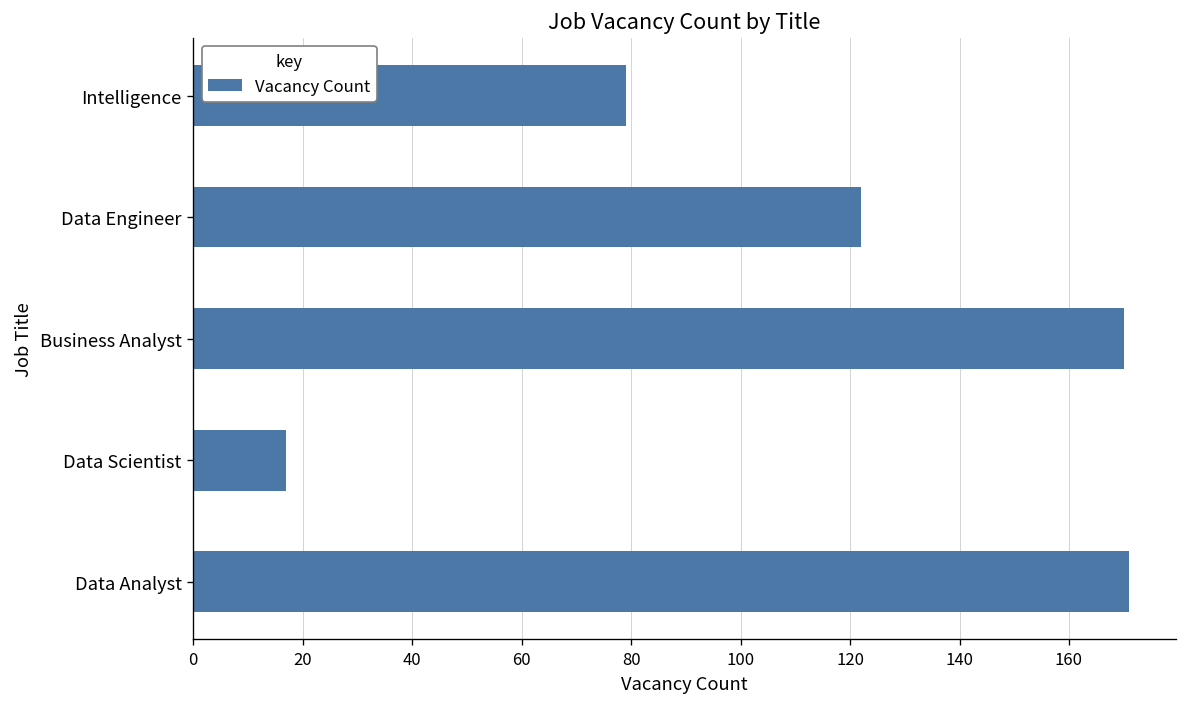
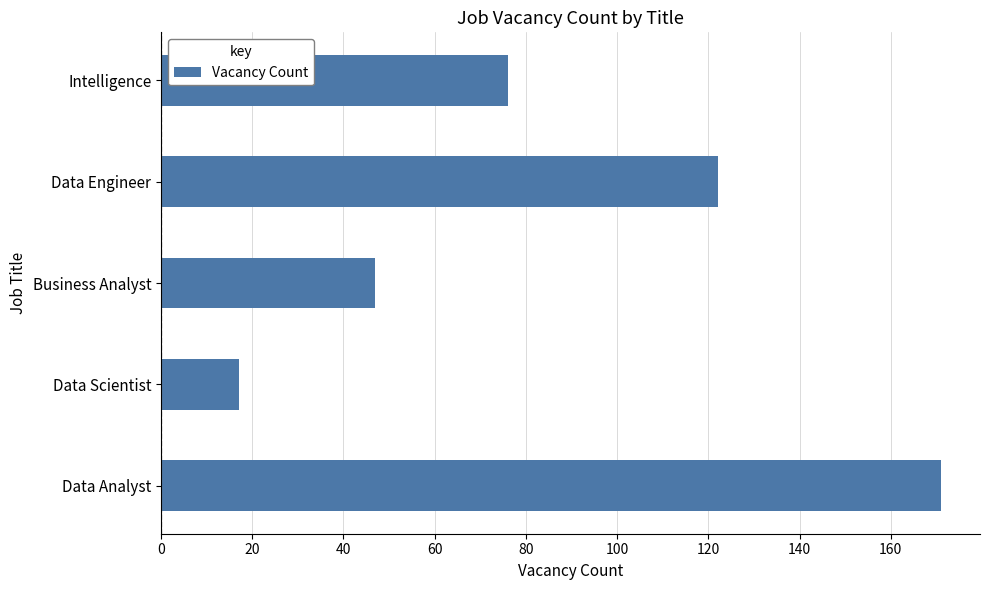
Intelligence: 79 -> 76
Business Analyst: 170 -> 47
